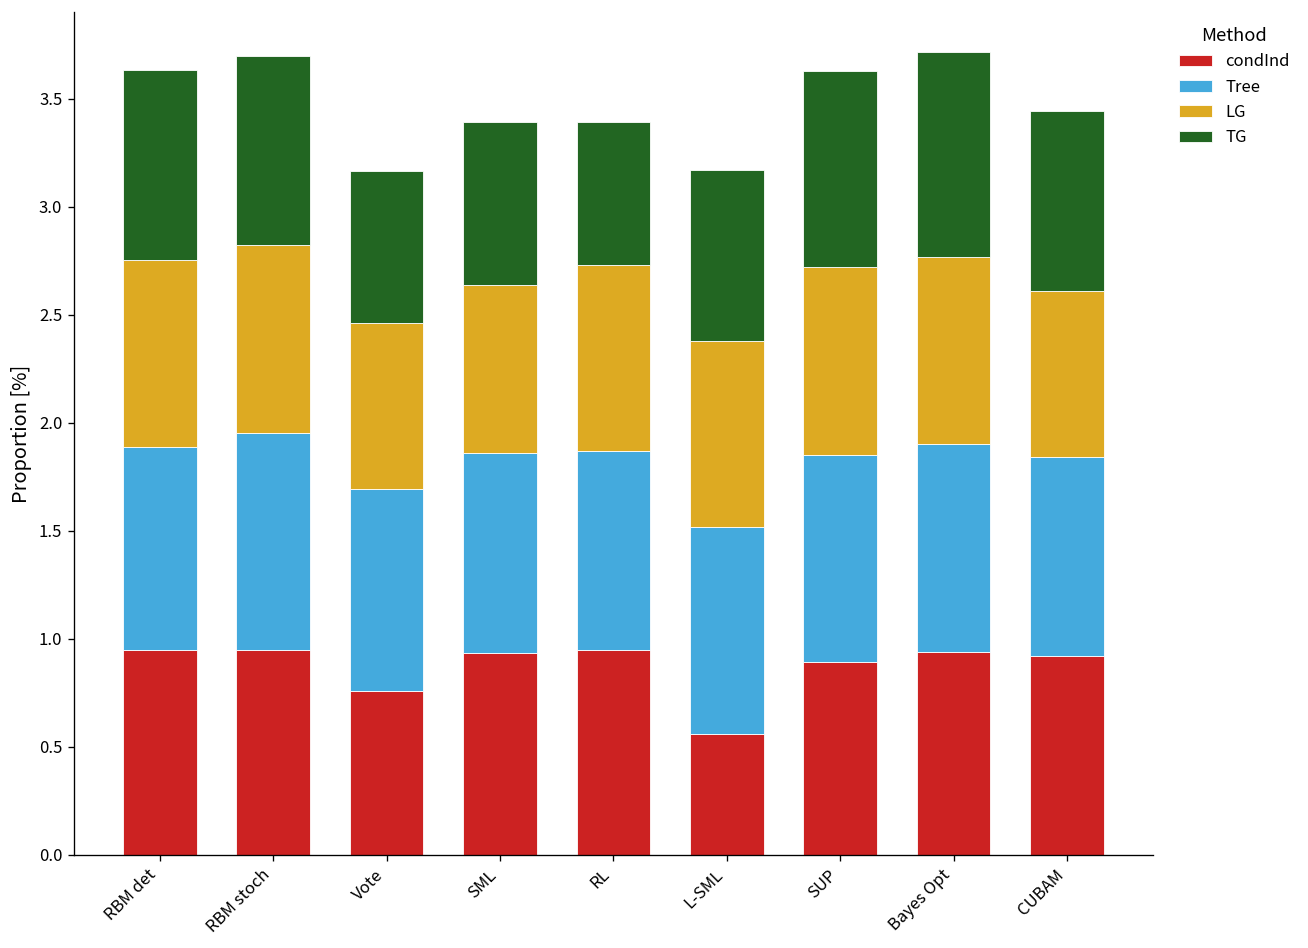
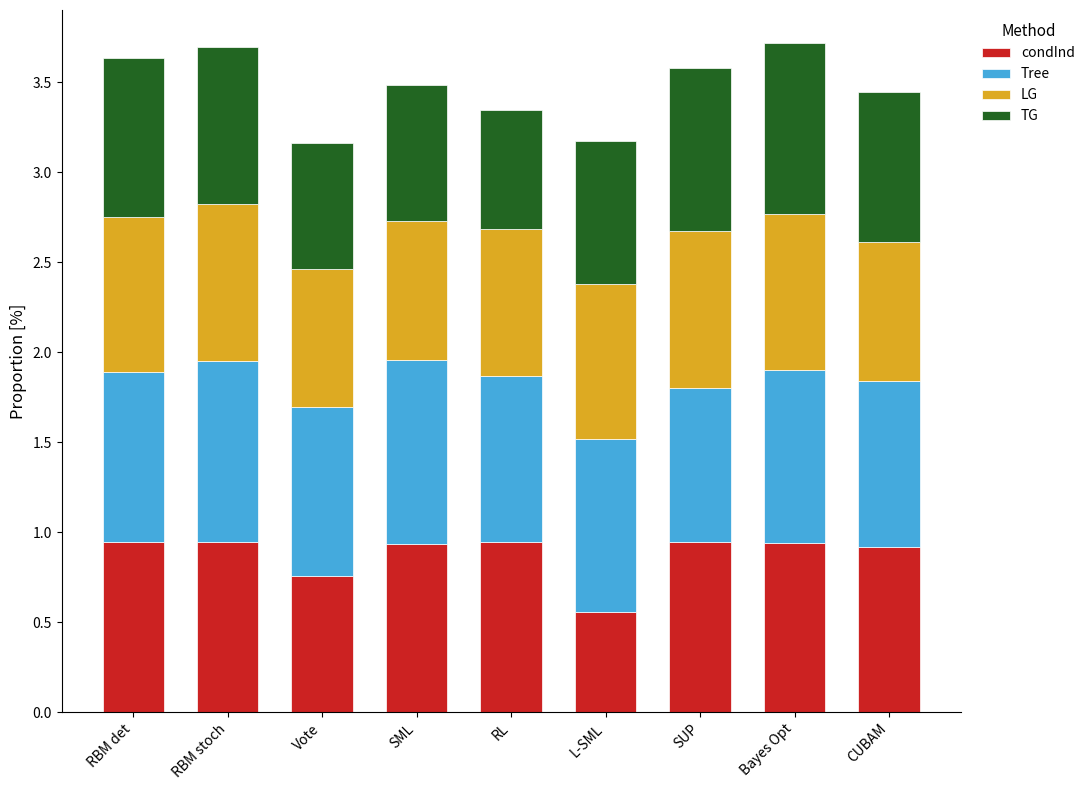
Tree, SML: 0.93 -> 1.02
LG, RL: 0.86 -> 0.82
condInd, SUP: 0.89 -> 0.94
Tree, SUP: 0.96 -> 0.86
